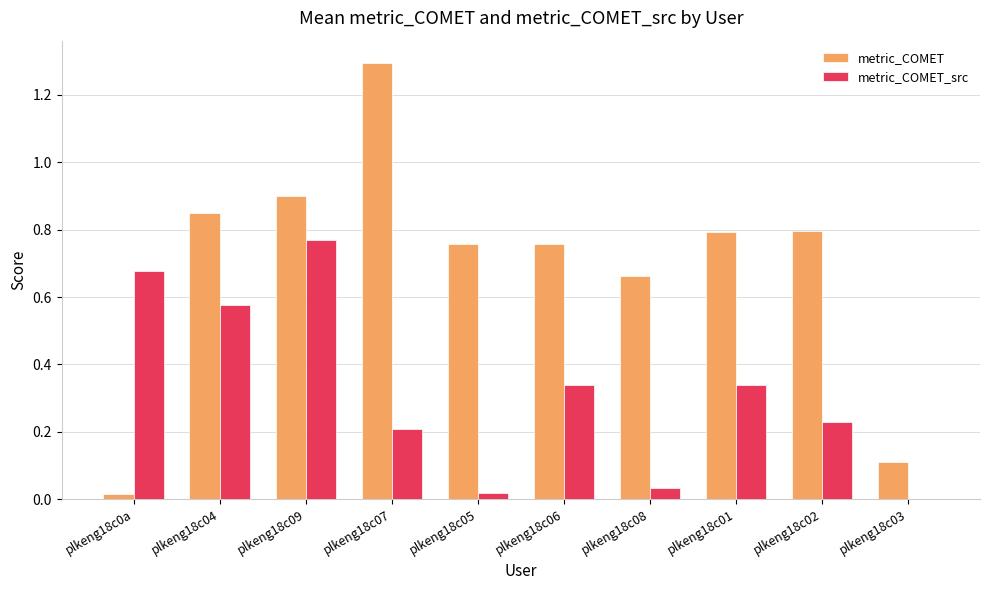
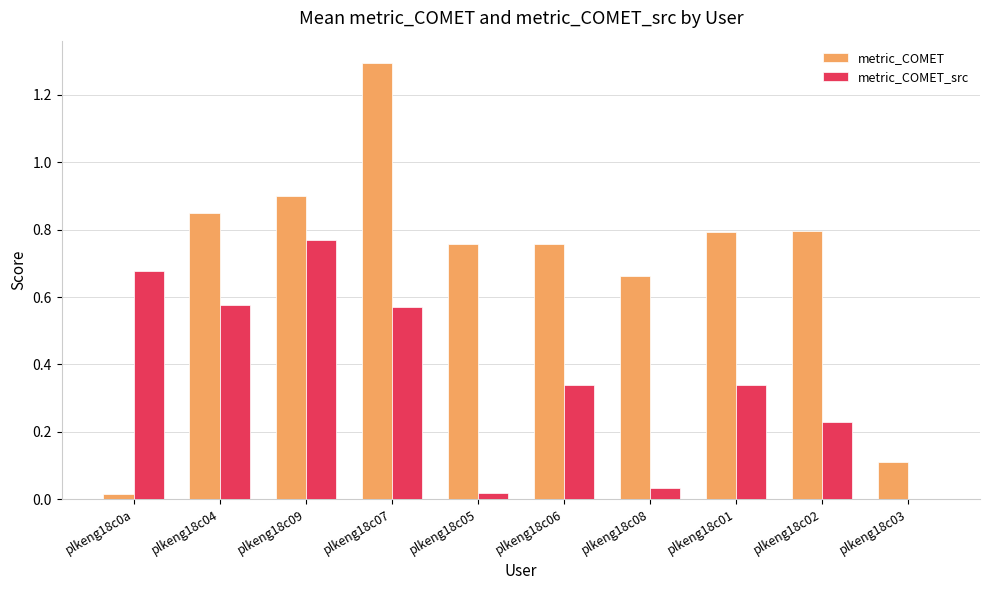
metric_COMET_src, plkeng18c07: 0.21 -> 0.57
